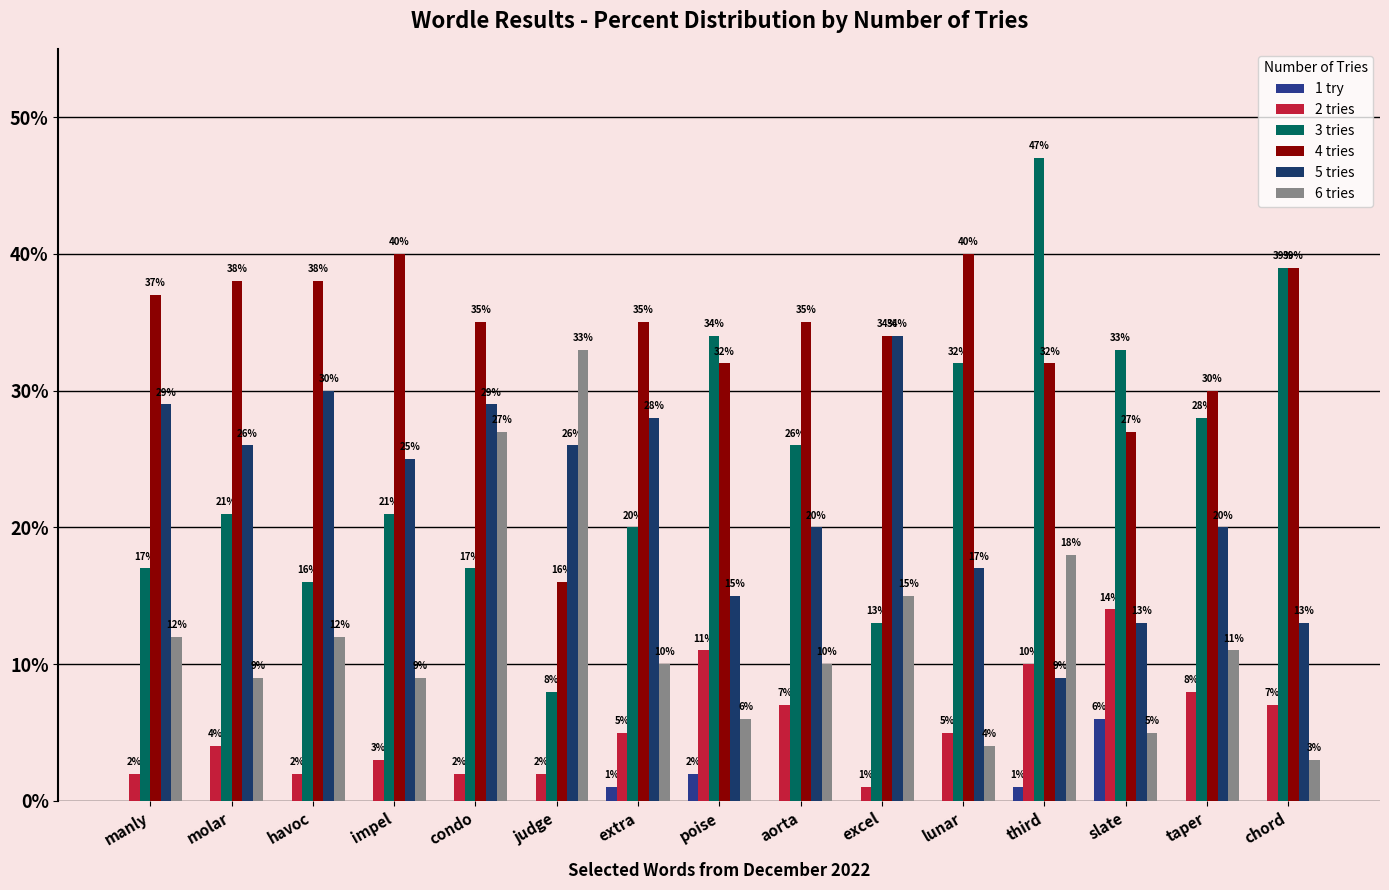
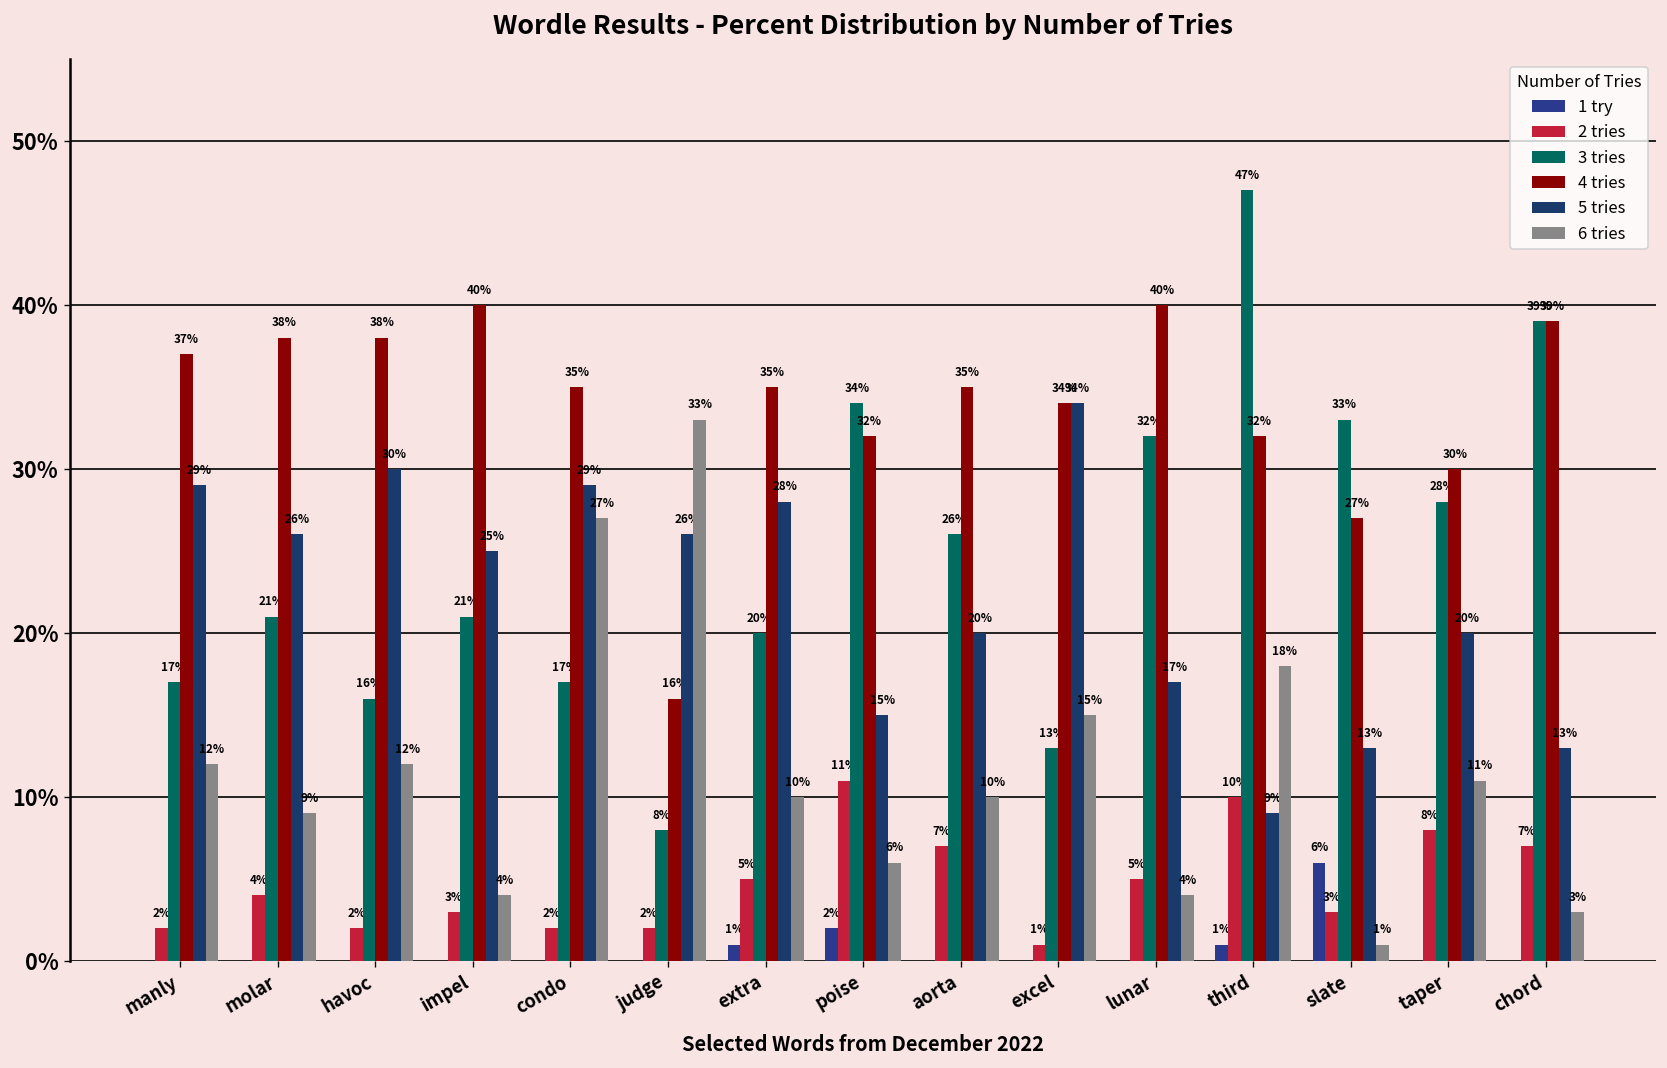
6 tries, impel: 9% -> 4%
2 tries, slate: 14% -> 3%
6 tries, slate: 5% -> 1%
